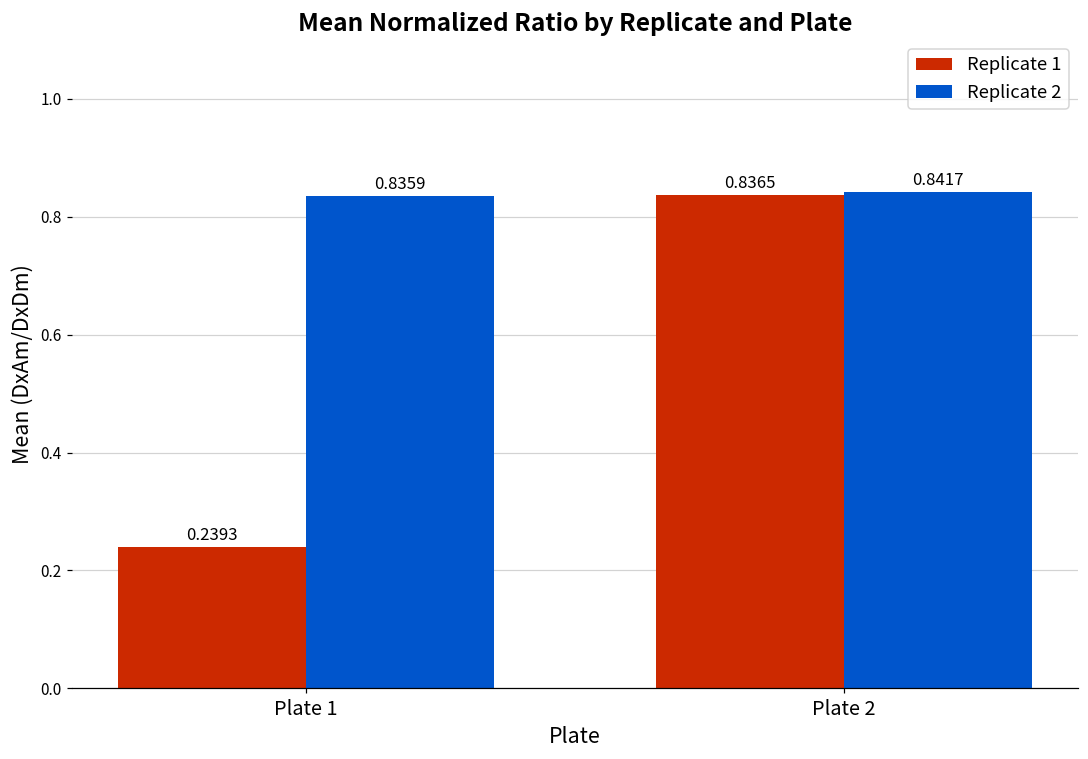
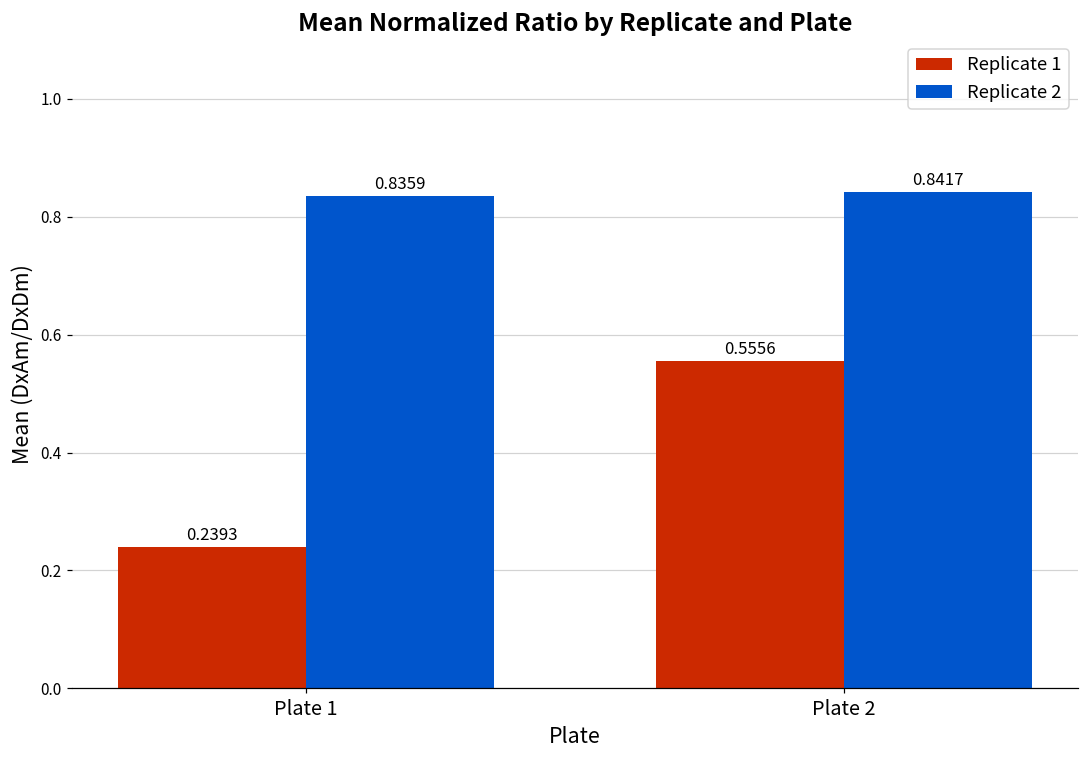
Replicate 1, Plate 2: 0.8365 -> 0.5556
